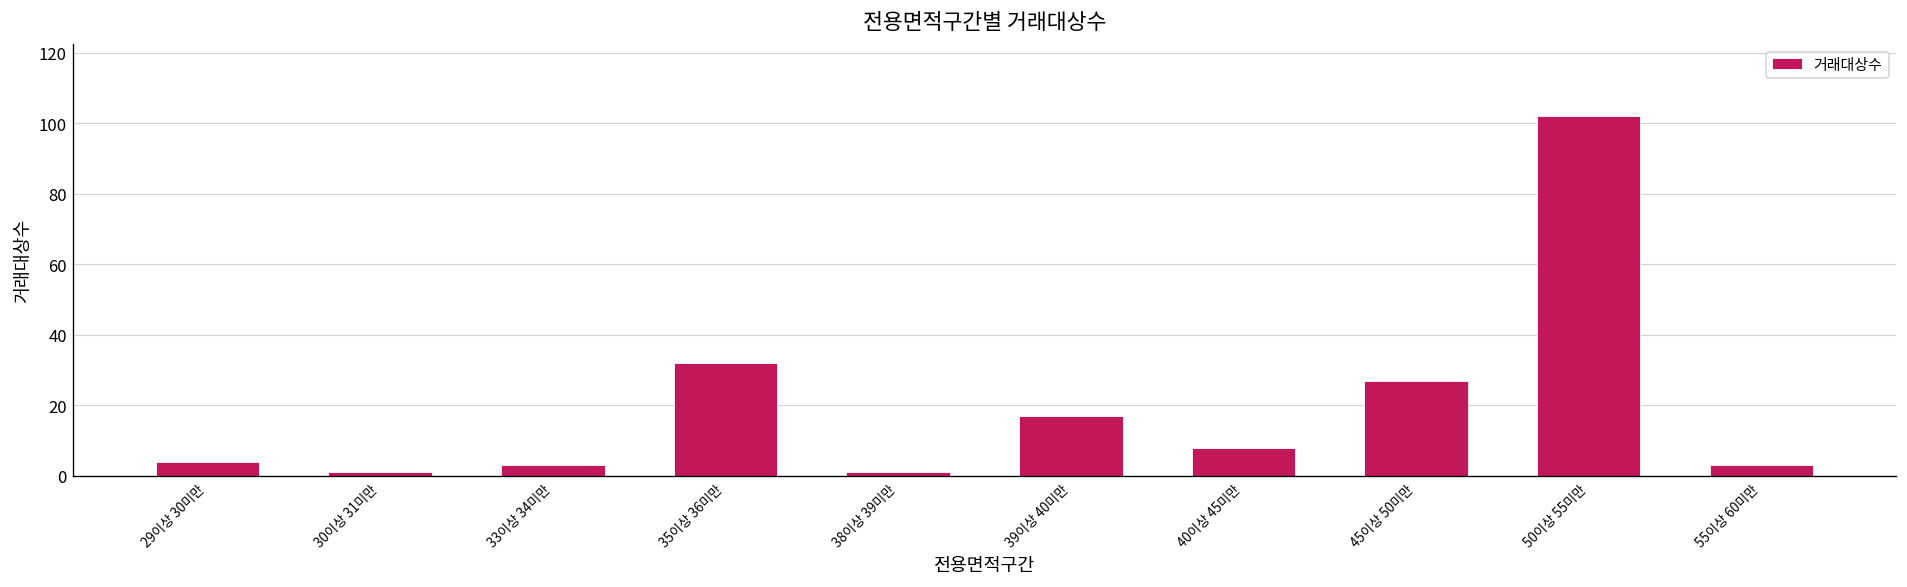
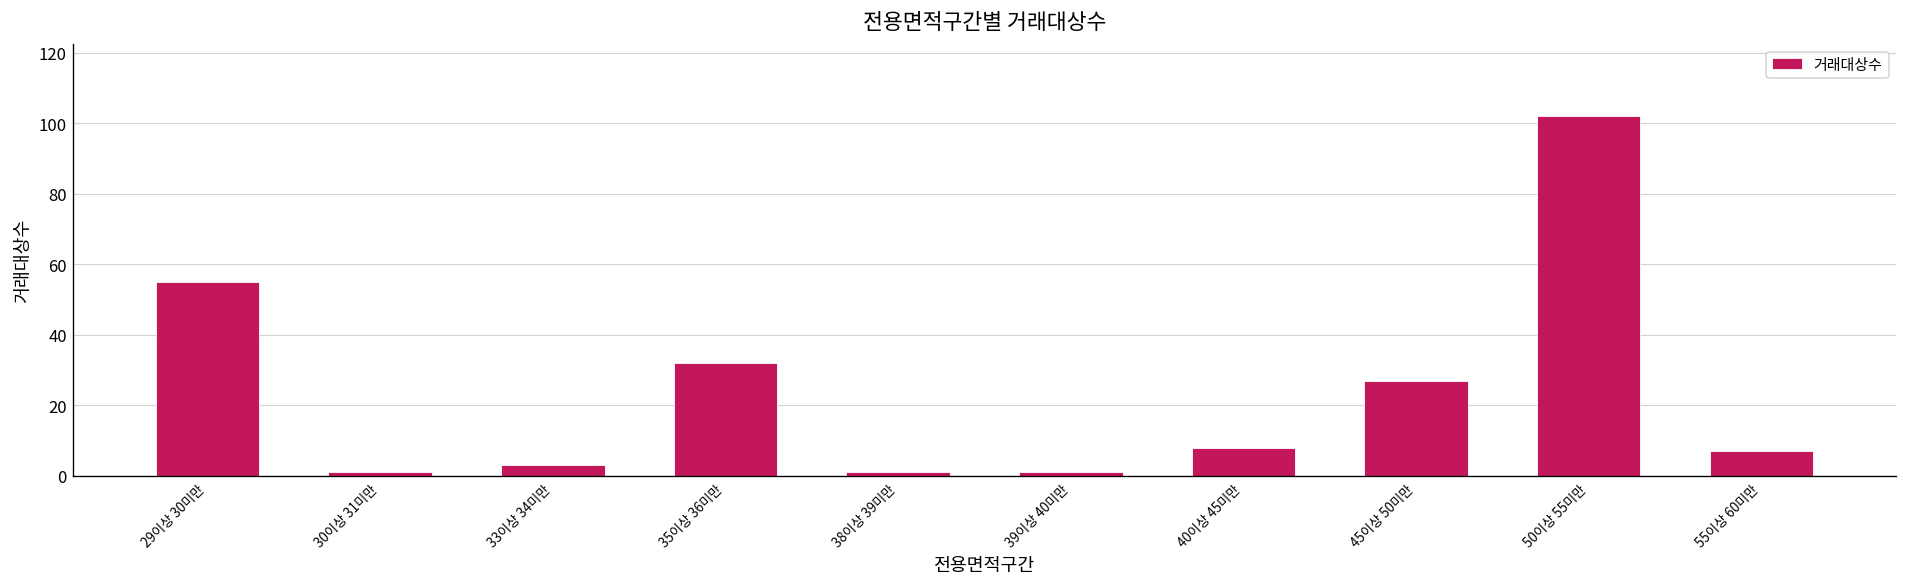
29이상 30미만: 4 -> 55
39이상 40미만: 17 -> 1
55이상 60미만: 3 -> 7
